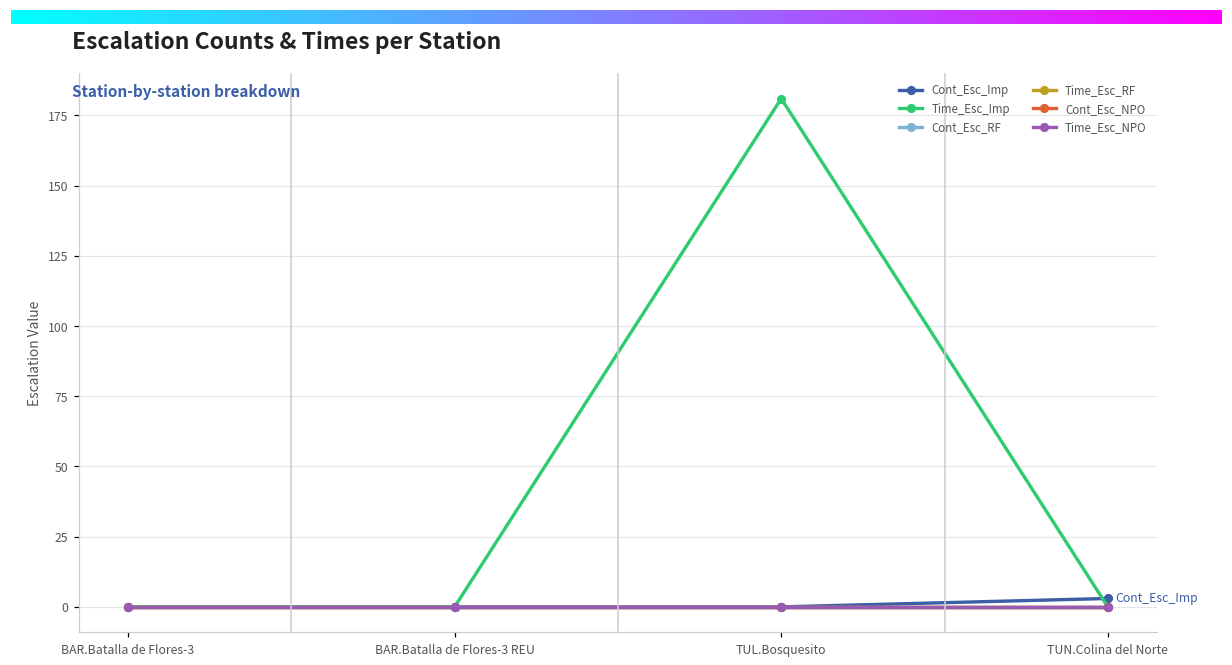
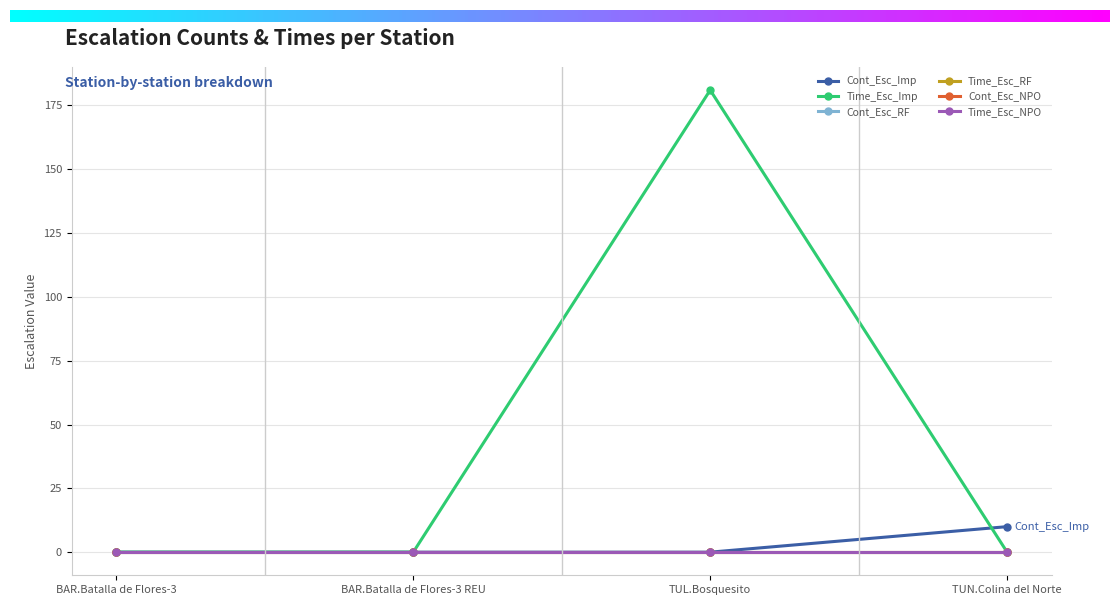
Cont_Esc_Imp, TUN.Colina del Norte: 3 -> 10
